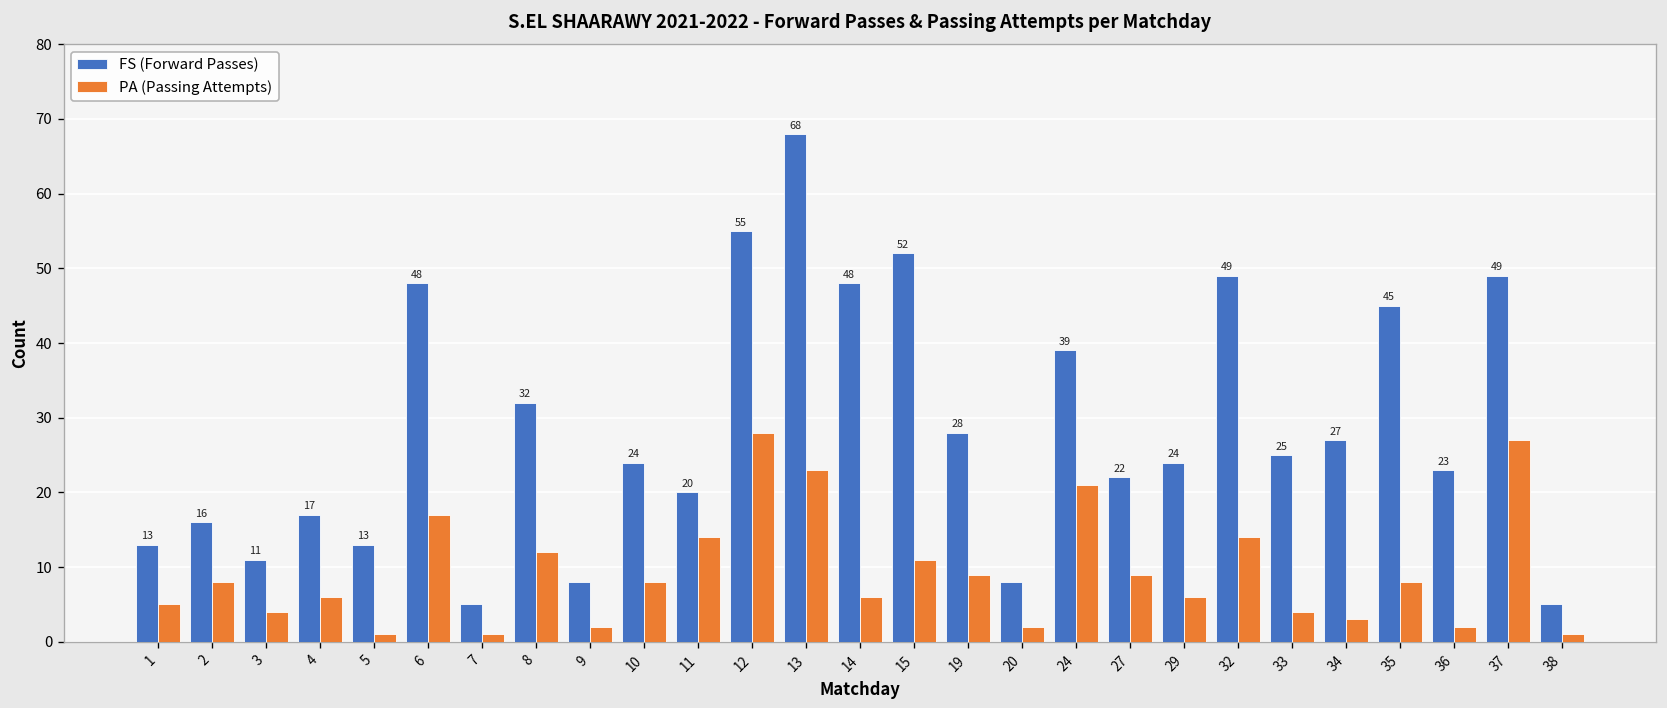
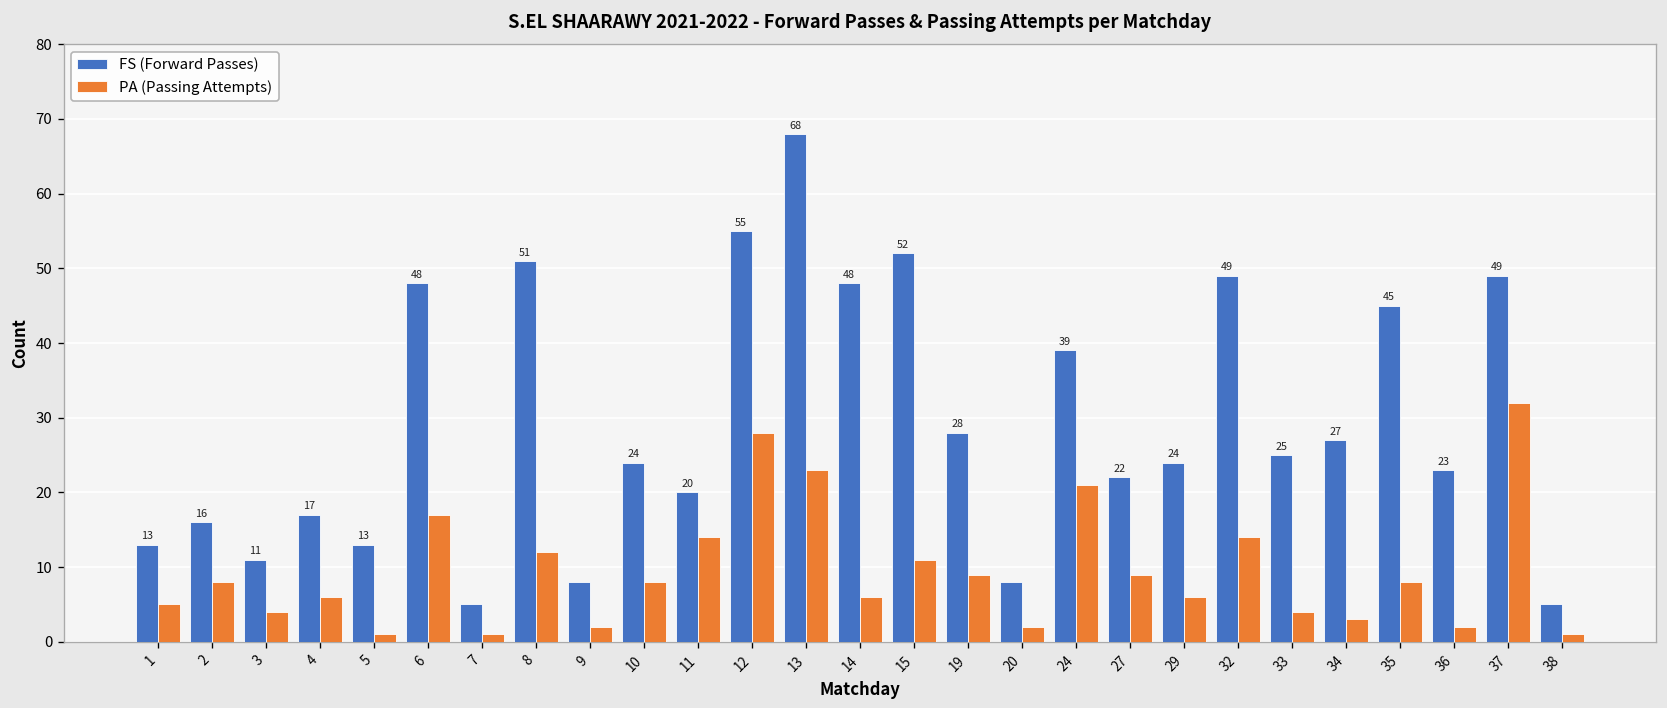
FS (Forward Passes), 8: 32 -> 51
PA (Passing Attempts), 37: 27 -> 32
